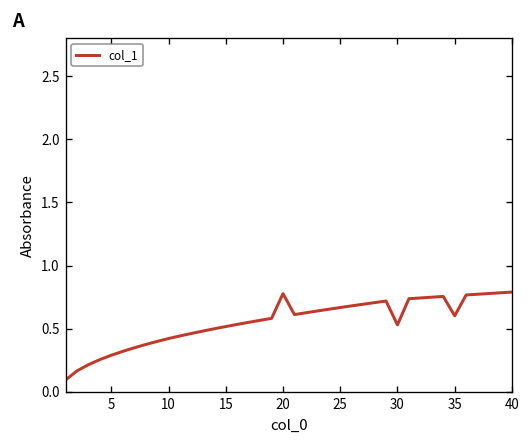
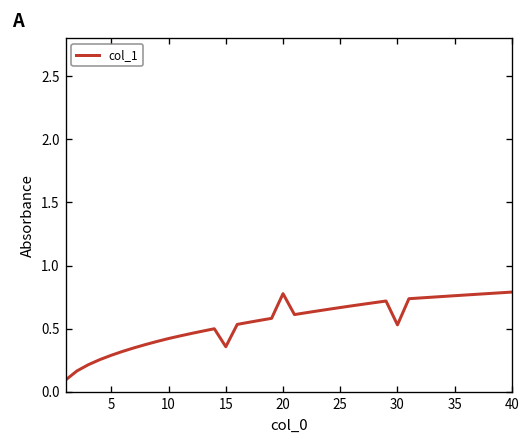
15: 0.52 -> 0.36
35: 0.60 -> 0.76
